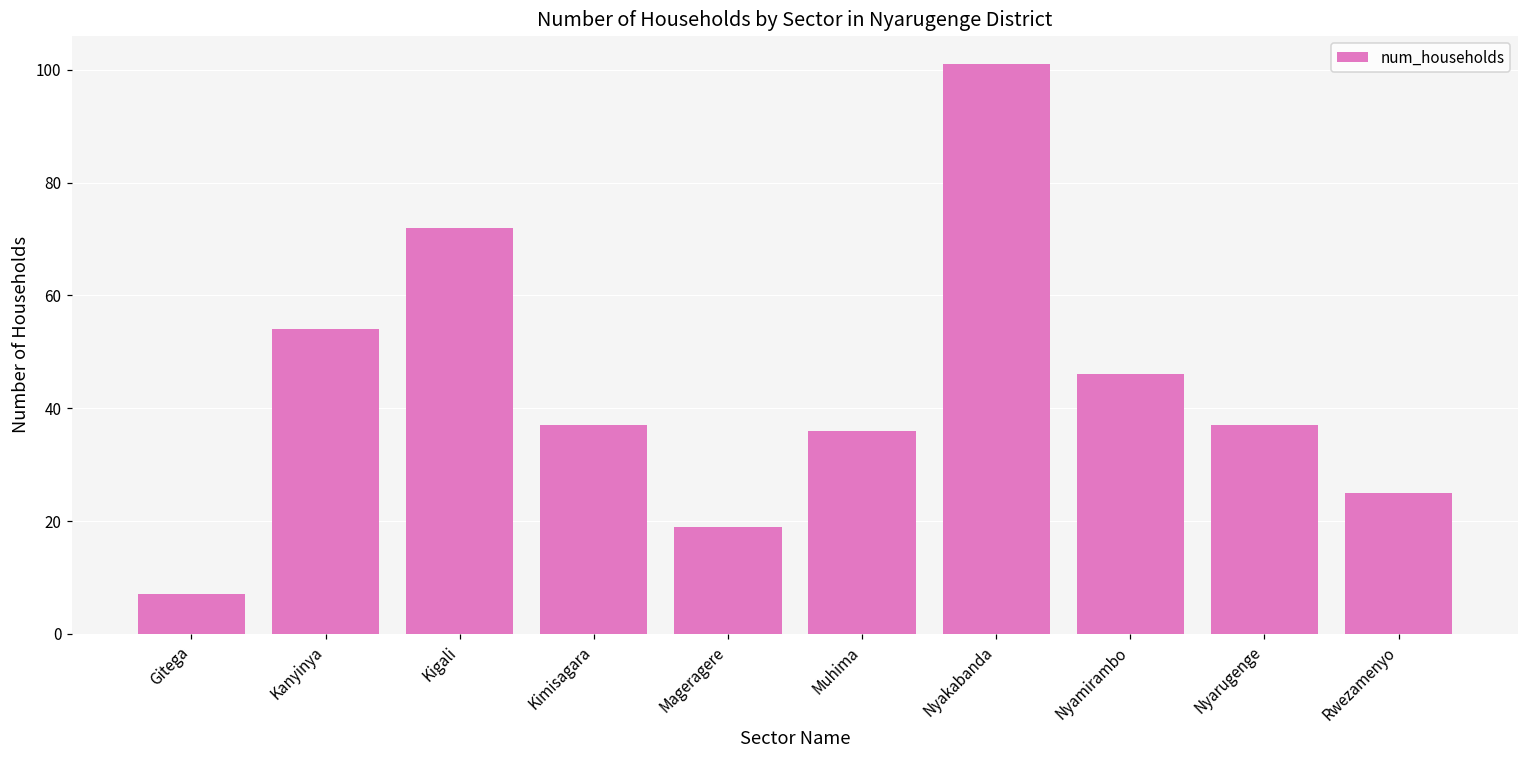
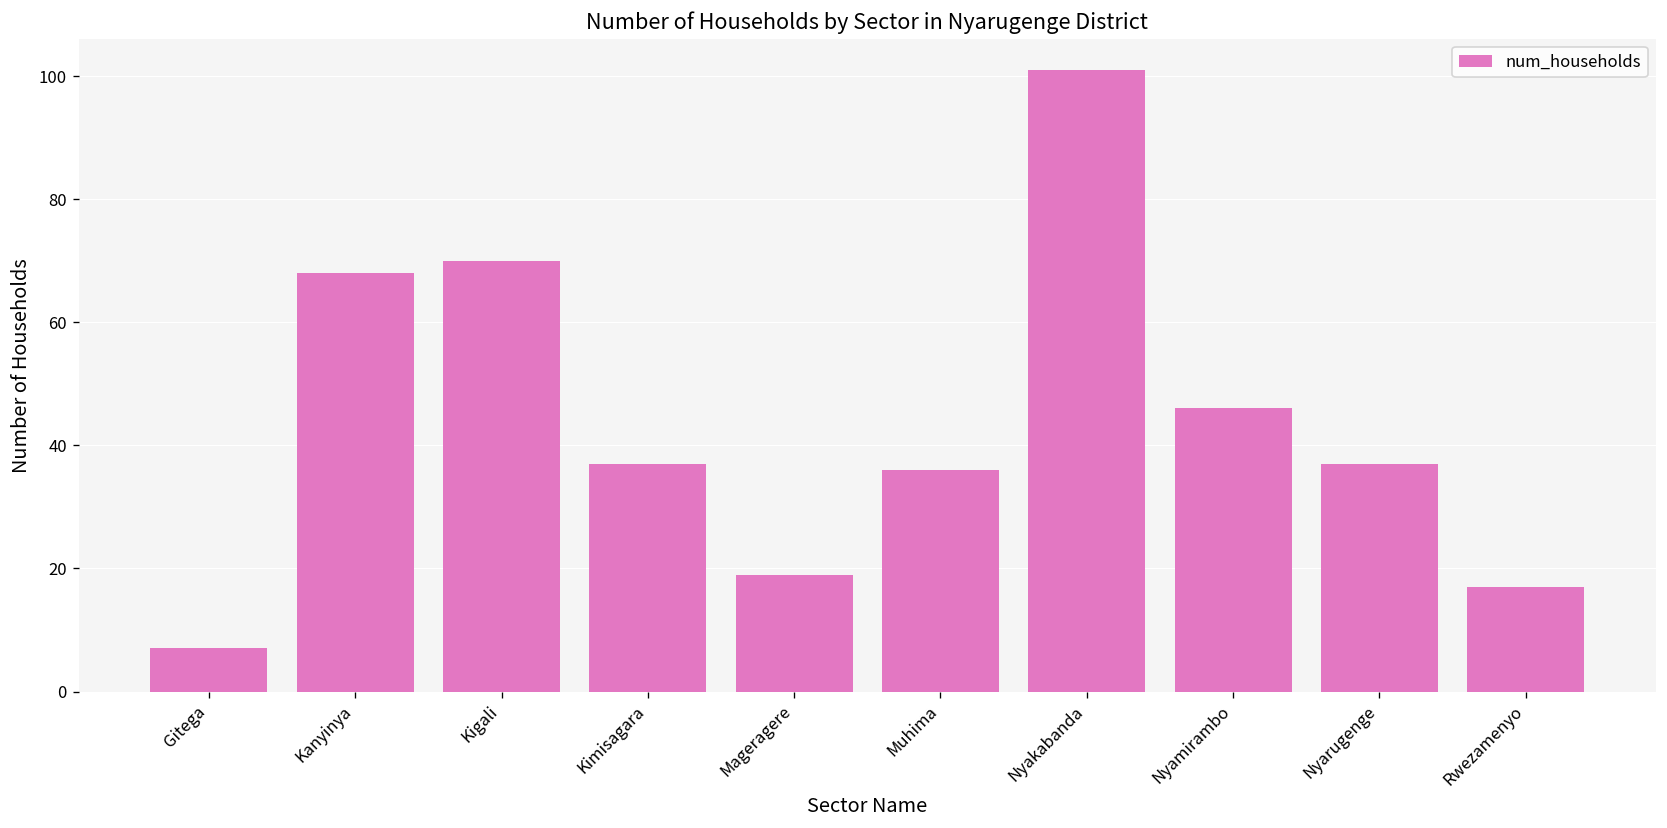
Kanyinya: 54 -> 68
Kigali: 72 -> 70
Rwezamenyo: 25 -> 17
